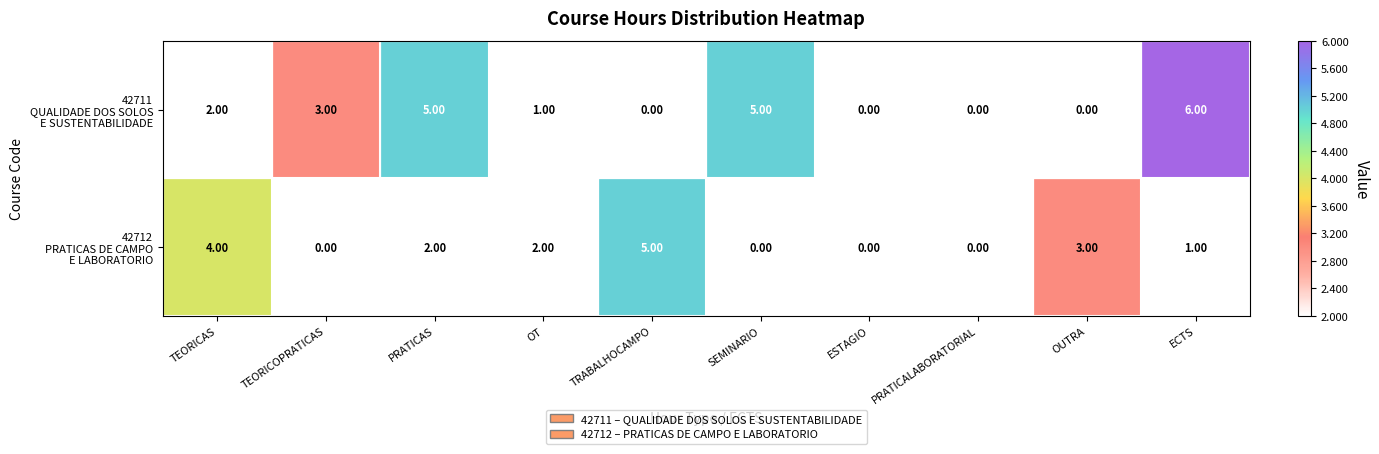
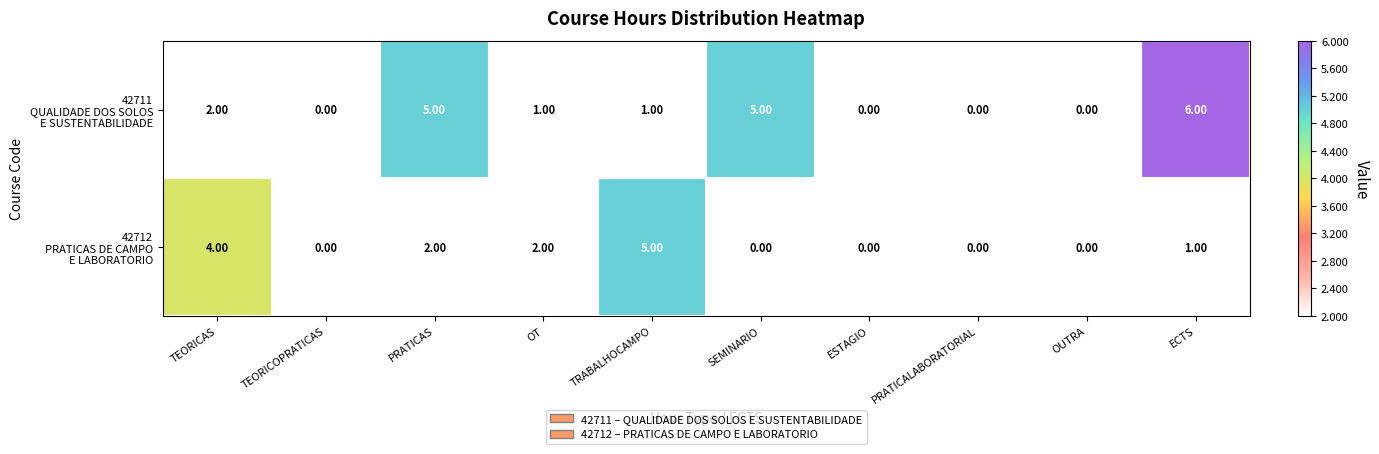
42711 QUALIDADE DOS SOLOS E SUSTENTABILIDADE, TEORICOPRATICAS: 3.00 -> 0.00
42711 QUALIDADE DOS SOLOS E SUSTENTABILIDADE, TRABALHOCAMPO: 0.00 -> 1.00
42712 PRATICAS DE CAMPO E LABORATORIO, OUTRA: 3.00 -> 0.00
